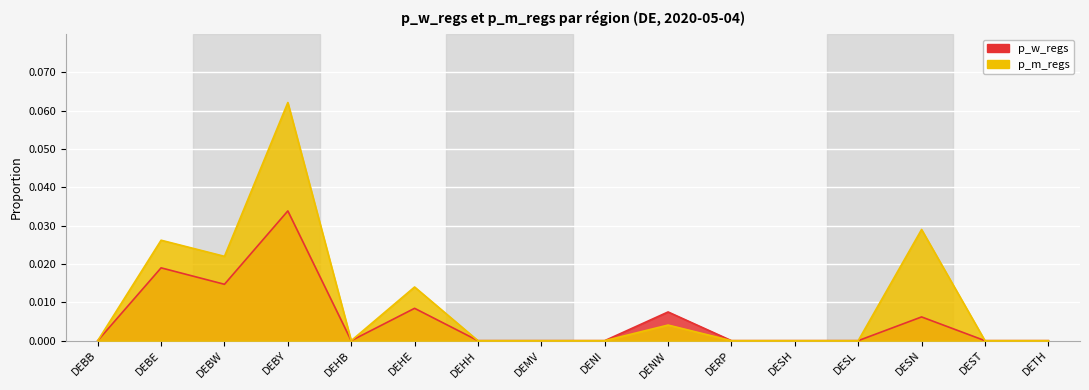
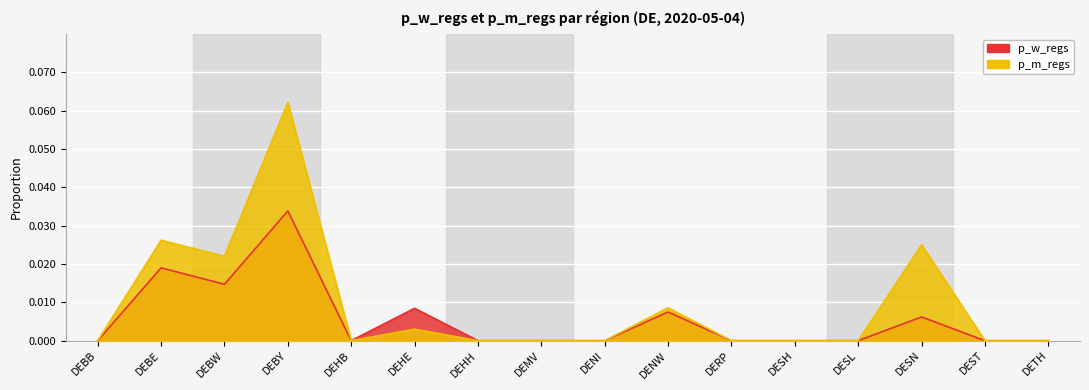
p_m_regs, DEHE: 0.014 -> 0.003
p_m_regs, DENW: 0.004 -> 0.009
p_m_regs, DESN: 0.029 -> 0.025
